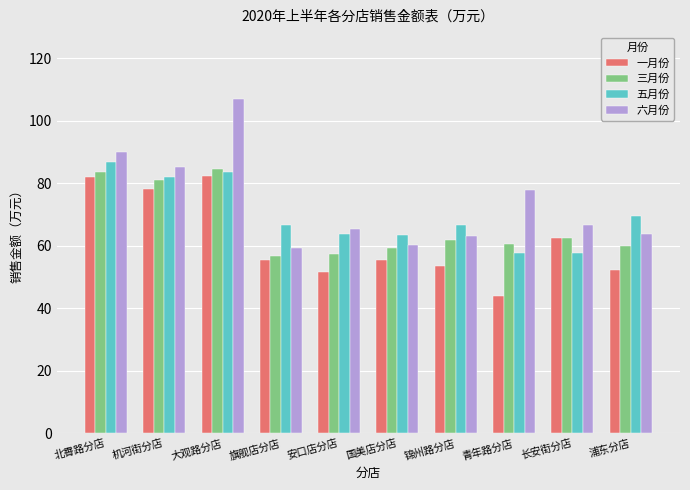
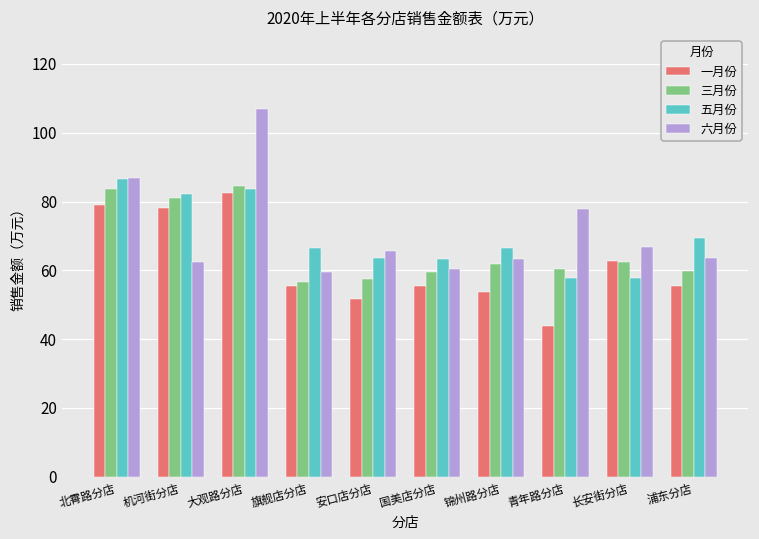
一月份, 北霄路分店: 82 -> 79
六月份, 北霄路分店: 90 -> 87
六月份, 机河街分店: 85 -> 62
一月份, 浦东分店: 52 -> 55
